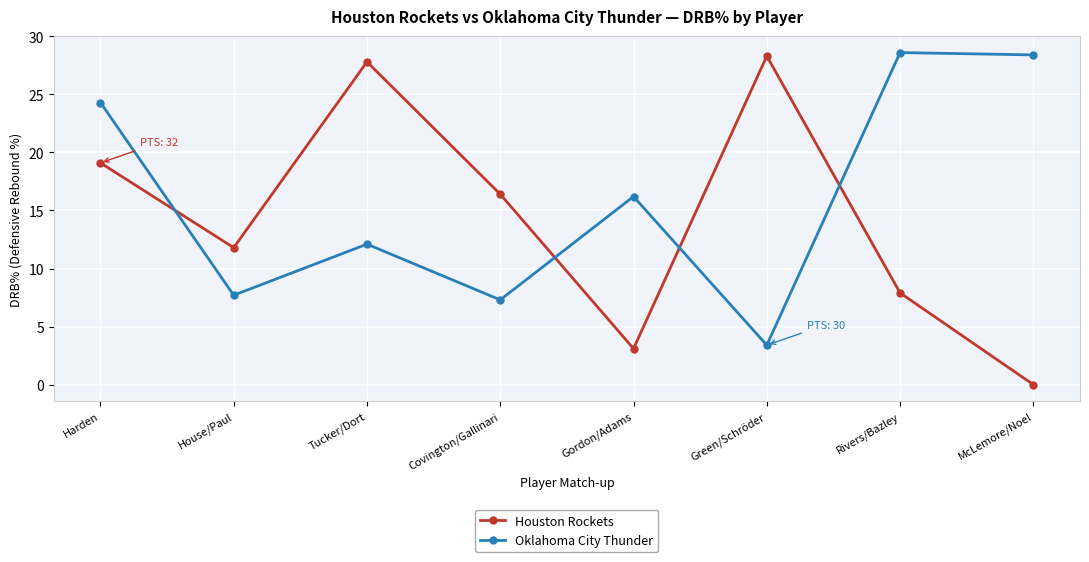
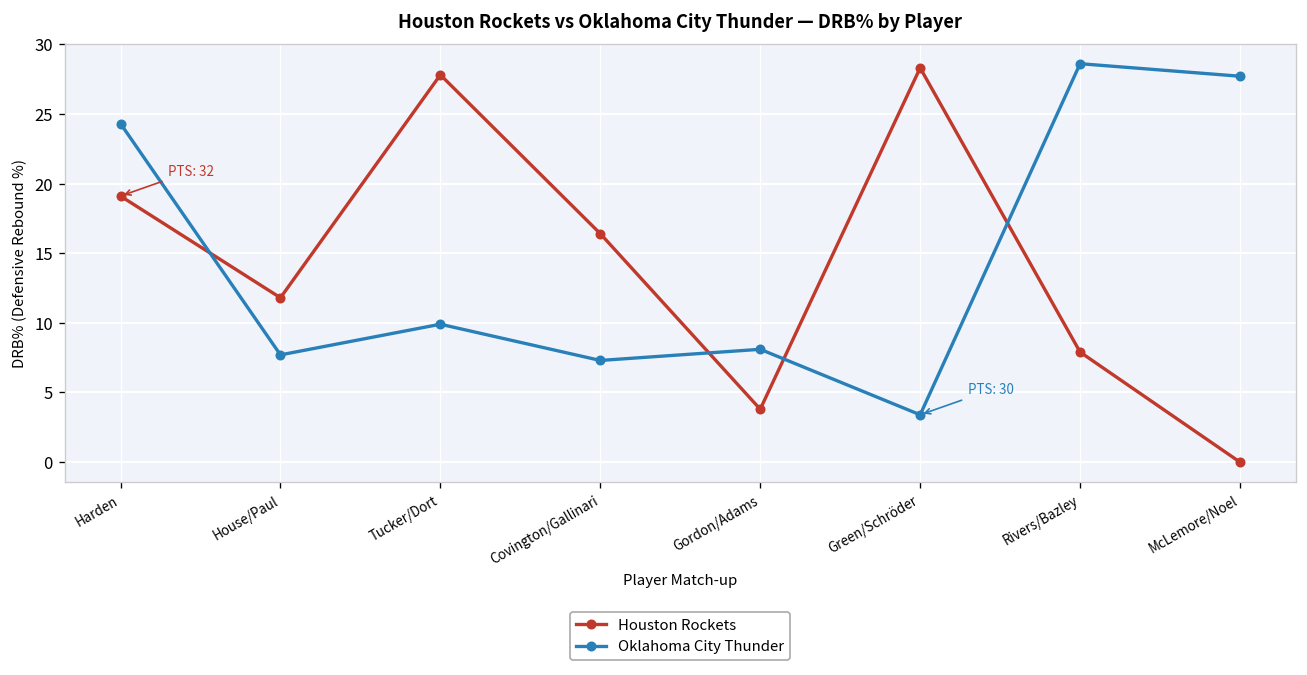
Oklahoma City Thunder, Tucker/Dort: 12.1 -> 9.9
Houston Rockets, Gordon/Adams: 3.1 -> 3.8
Oklahoma City Thunder, Gordon/Adams: 16.2 -> 8.1
Oklahoma City Thunder, McLemore/Noel: 28.4 -> 27.7
